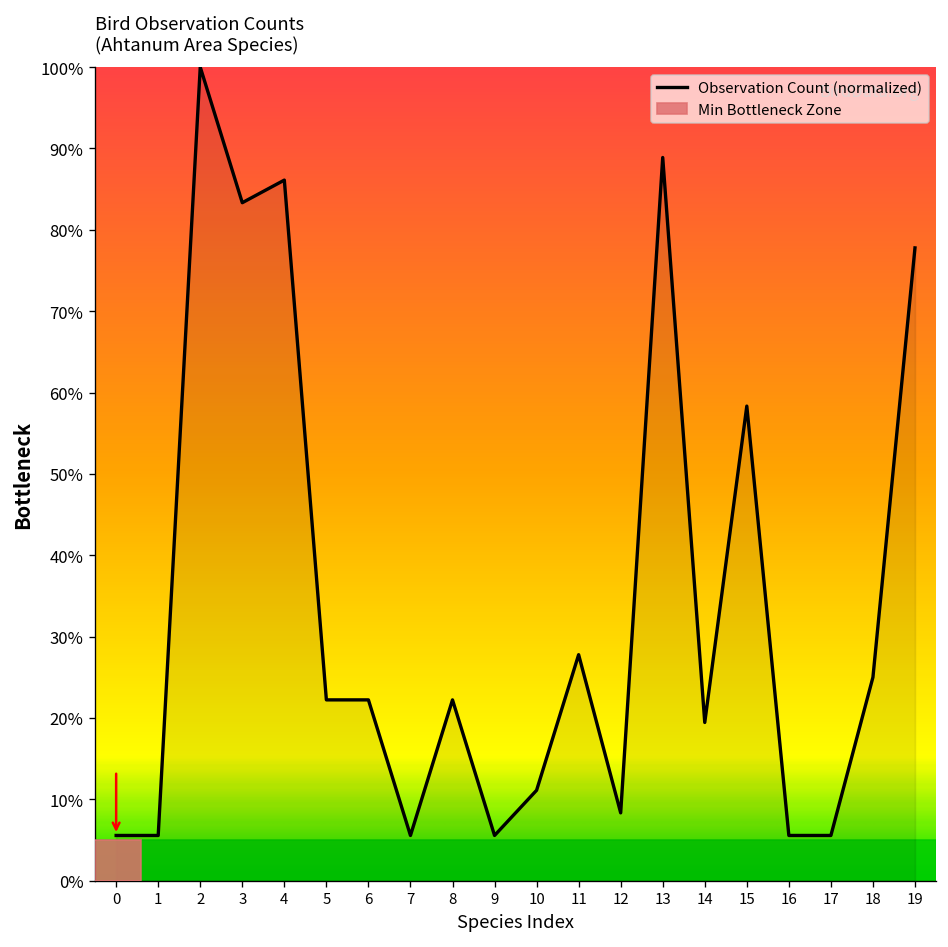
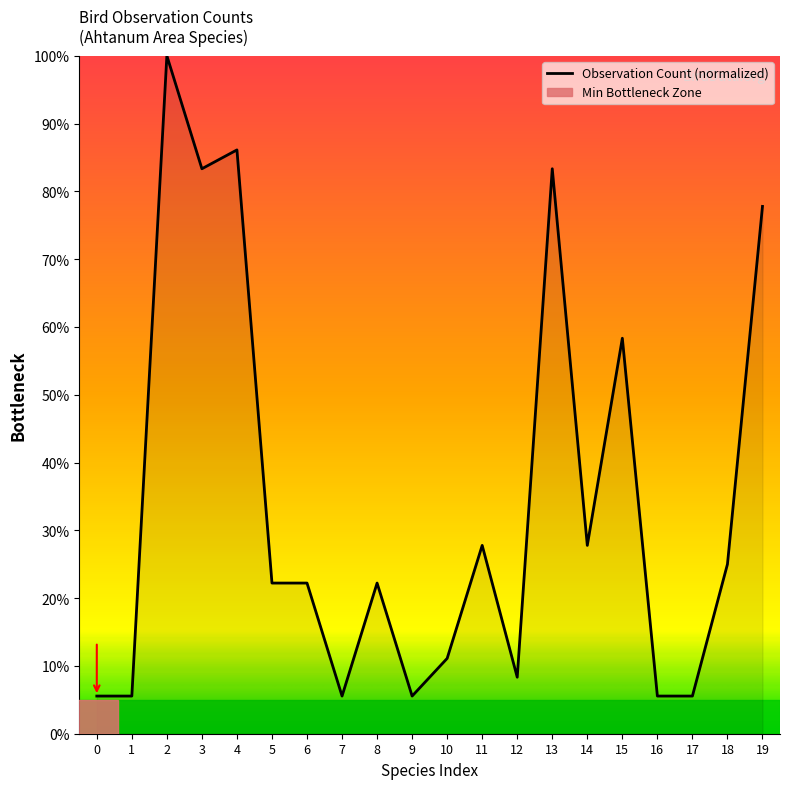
13: 89% -> 83%
14: 19% -> 28%
